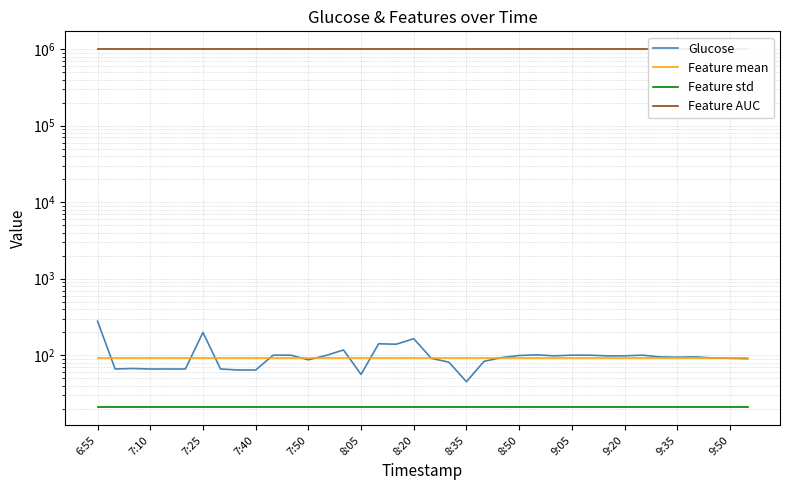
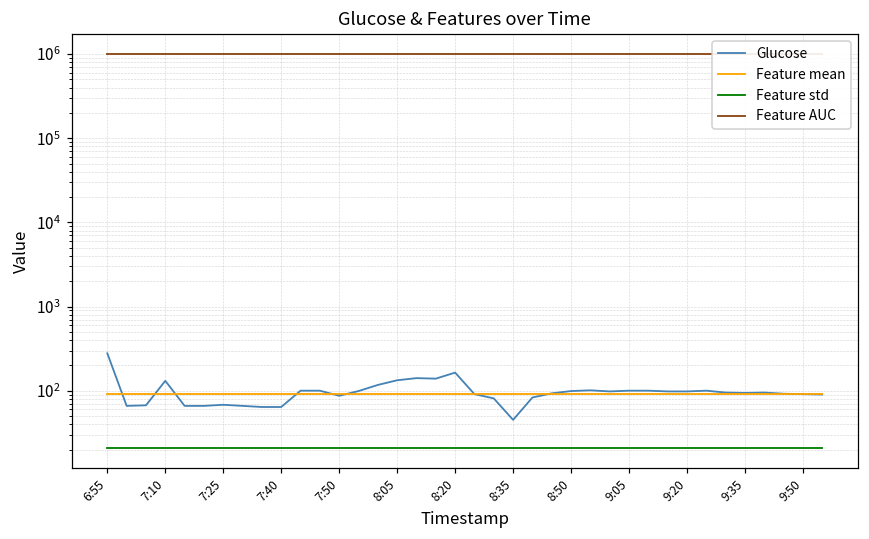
Glucose, 7:10: 70 -> 130
Glucose, 7:25: 200 -> 70
Glucose, 8:05: 60 -> 130
